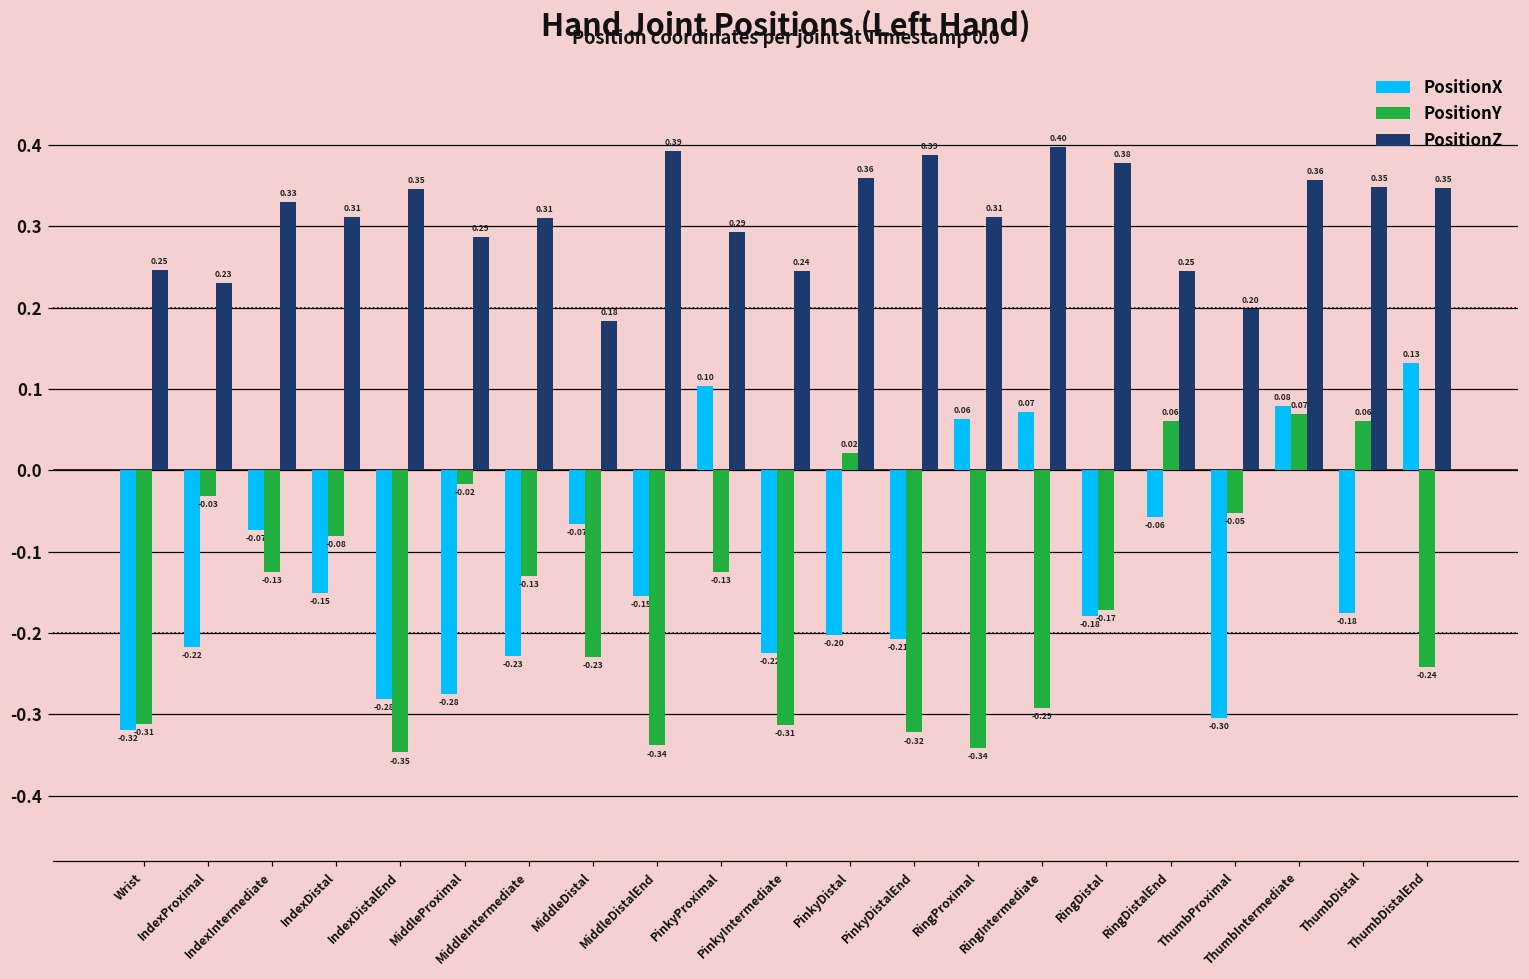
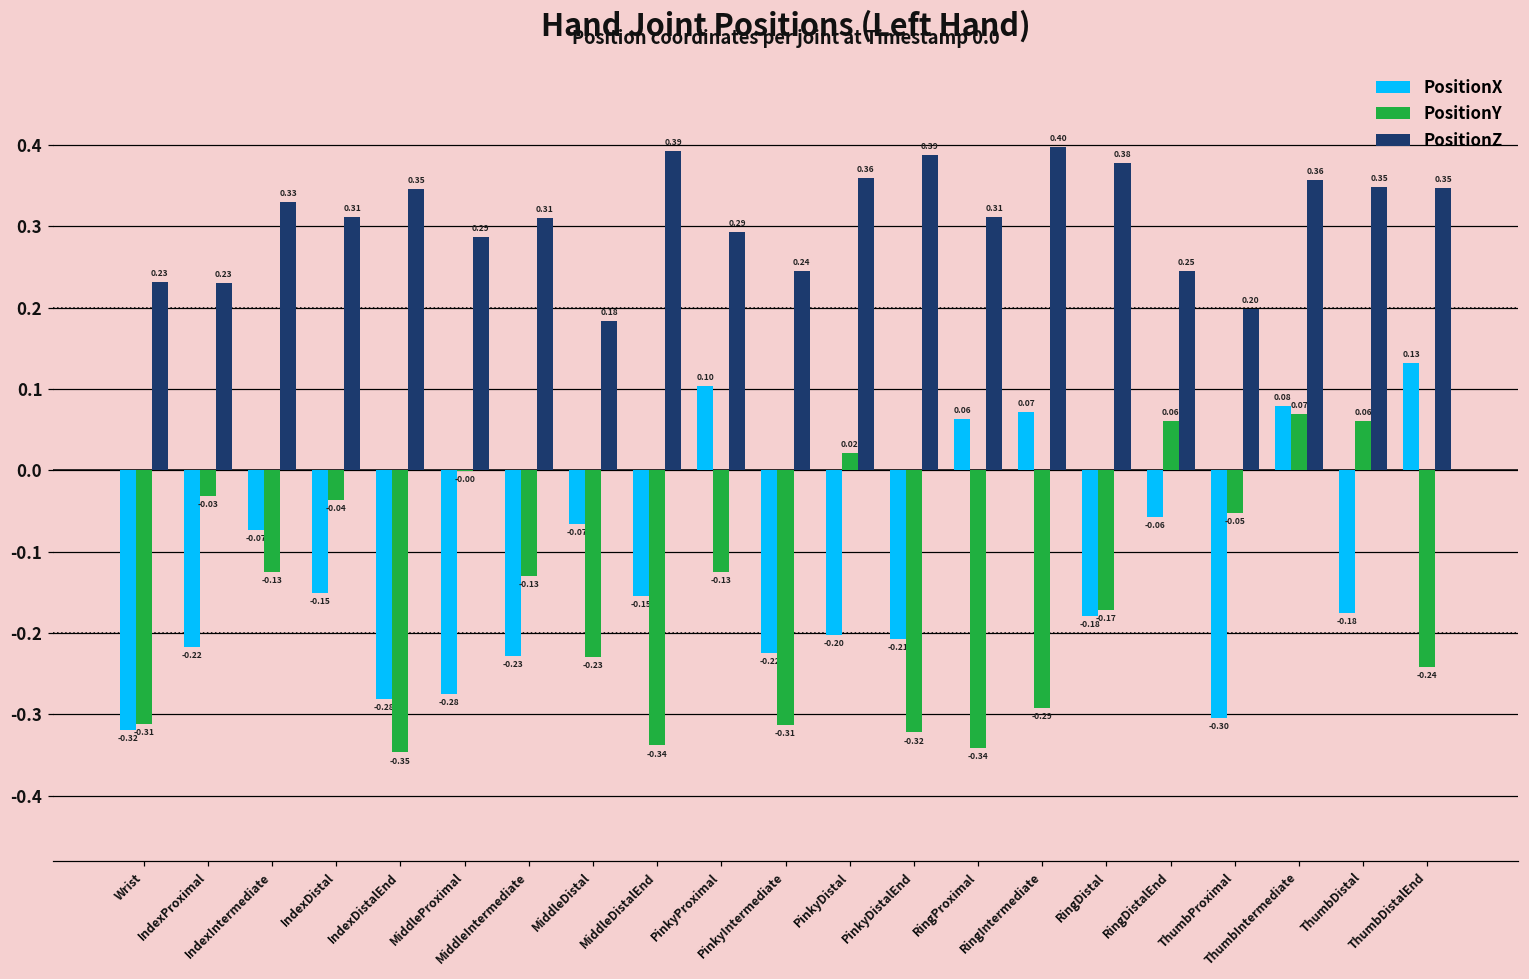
PositionZ, Wrist: 0.25 -> 0.23
PositionY, IndexDistal: -0.08 -> -0.04
PositionY, MiddleProximal: -0.02 -> -0.00
